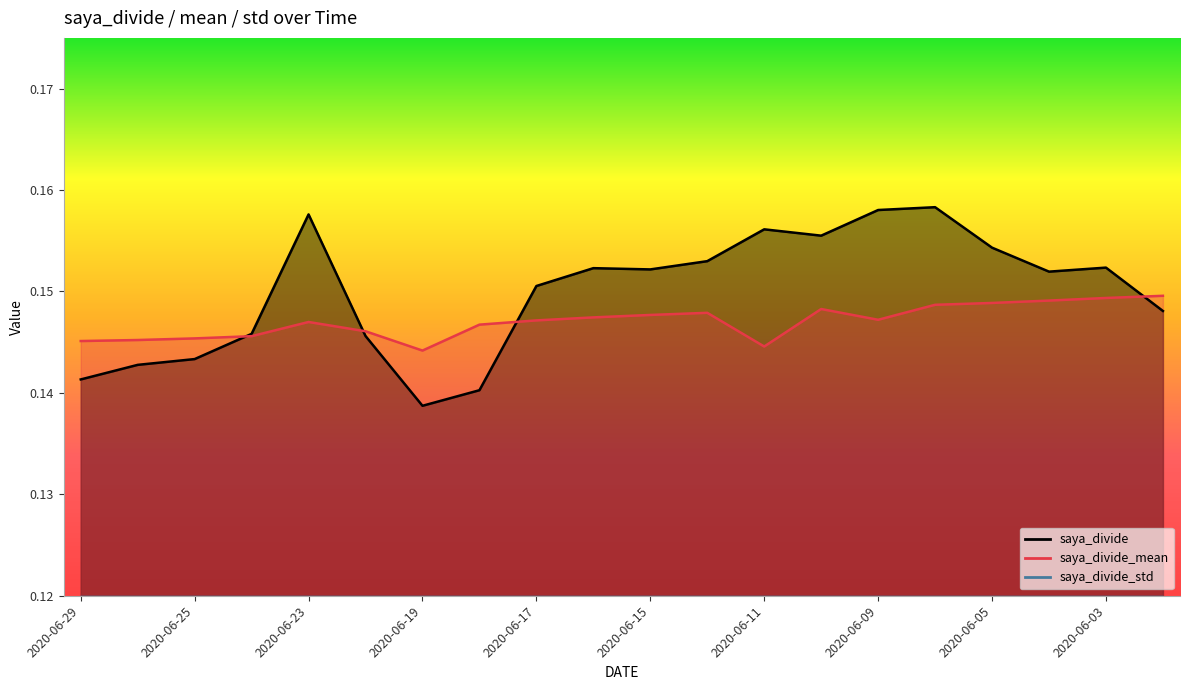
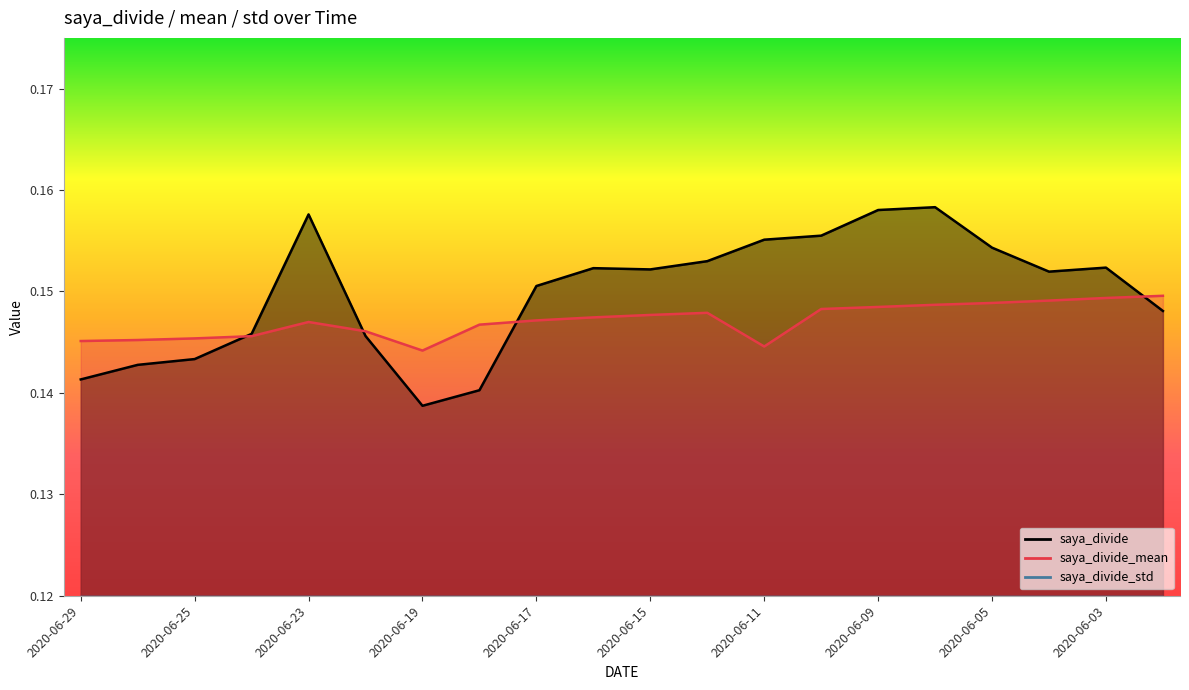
saya_divide, 2020-06-11: 0.1561 -> 0.1551
saya_divide_mean, 2020-06-09: 0.1472 -> 0.1485
